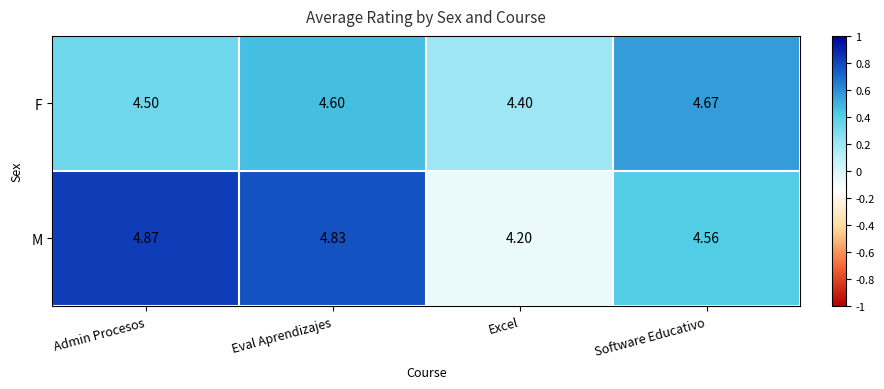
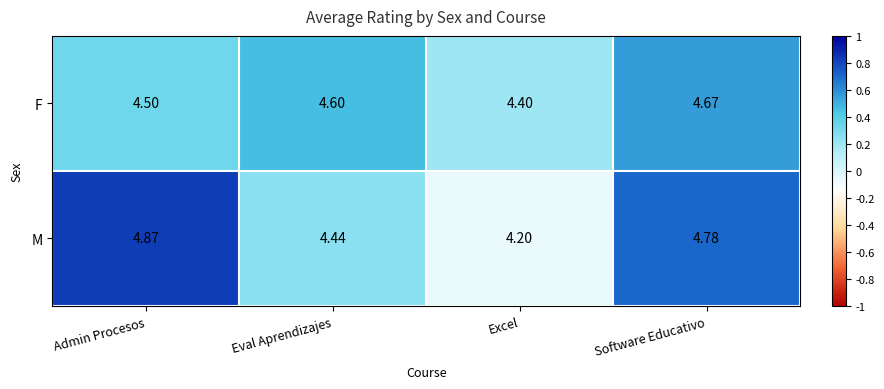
M, Eval Aprendizajes: 4.83 -> 4.44
M, Software Educativo: 4.56 -> 4.78
